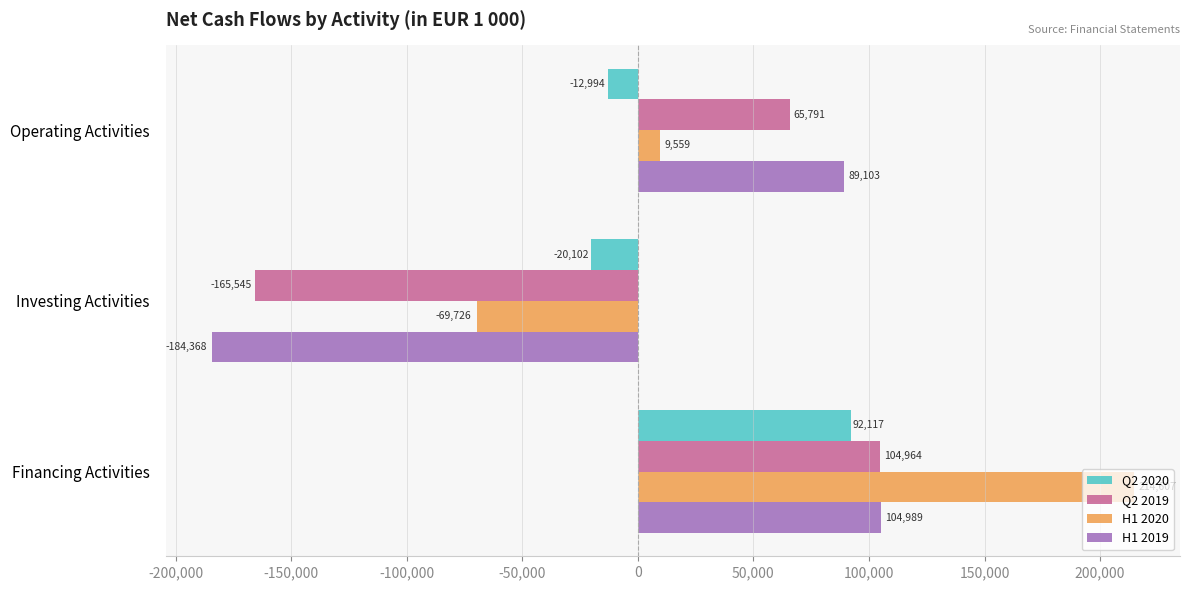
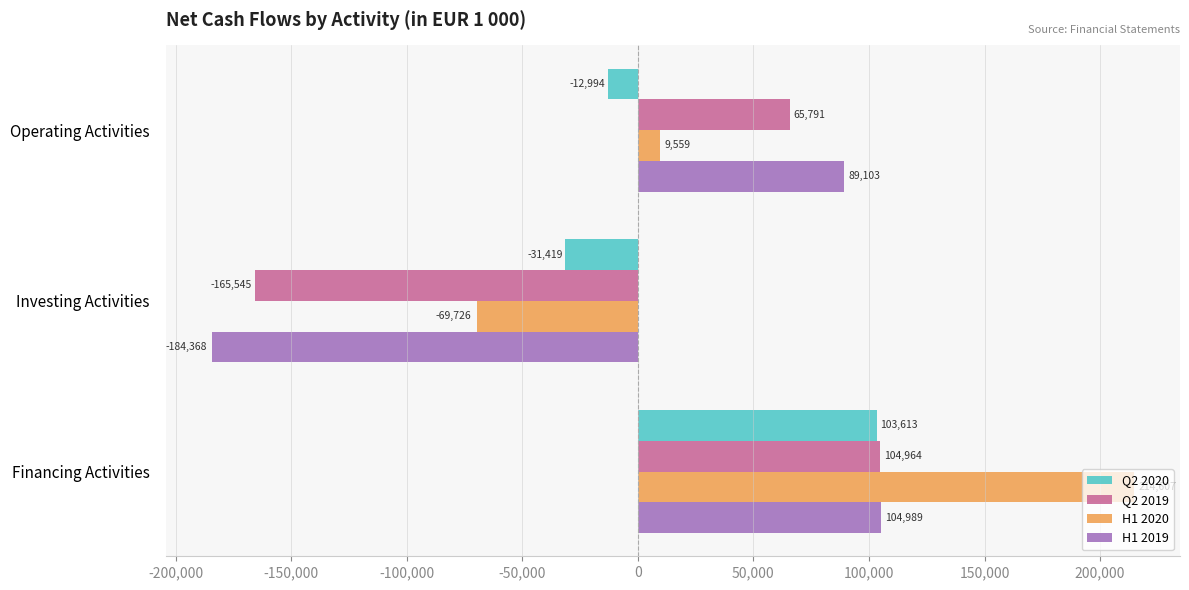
Q2 2020, Investing Activities: -20,102 -> -31,419
Q2 2020, Financing Activities: 92,117 -> 103,613
